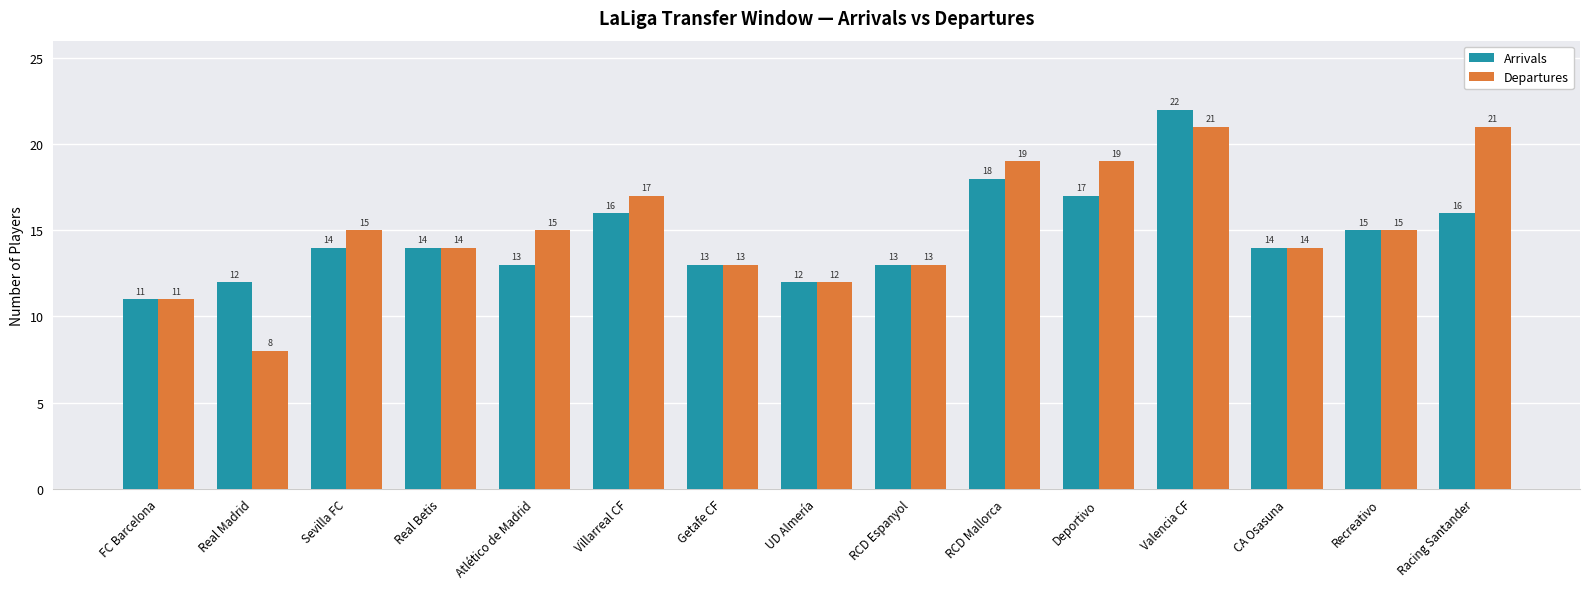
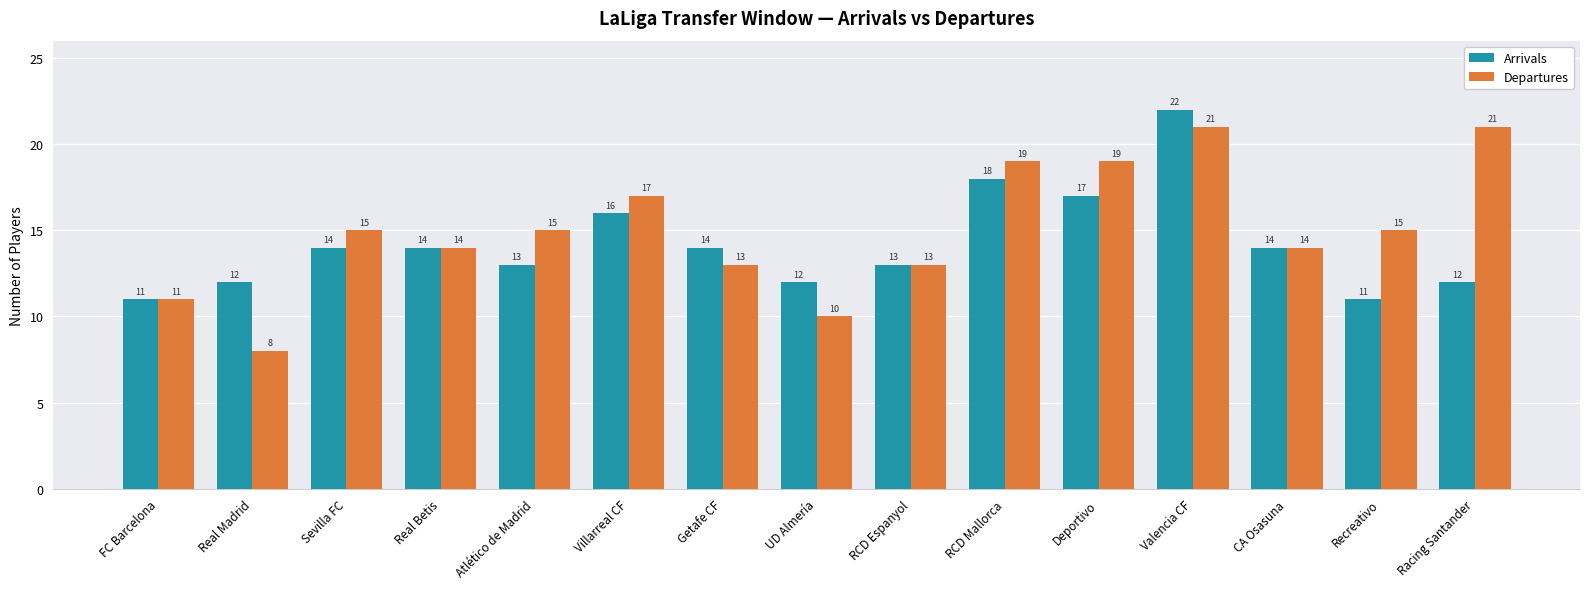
Arrivals, Getafe CF: 13 -> 14
Departures, UD Almería: 12 -> 10
Arrivals, Recreativo: 15 -> 11
Arrivals, Racing Santander: 16 -> 12
